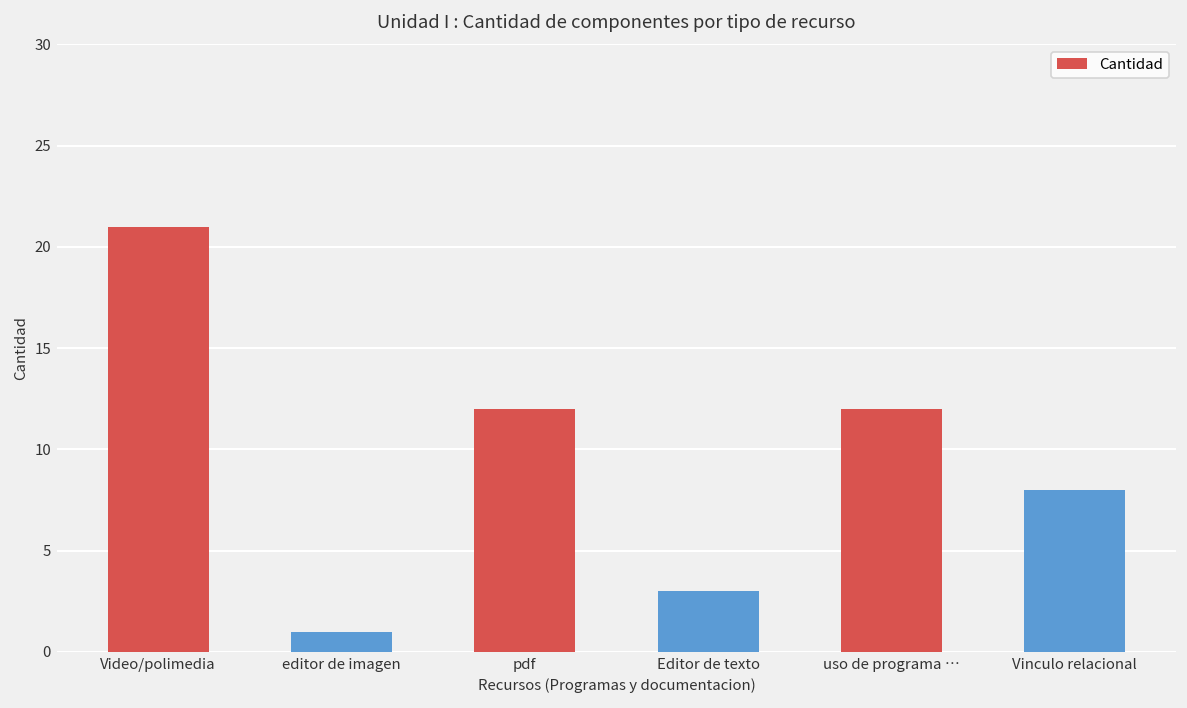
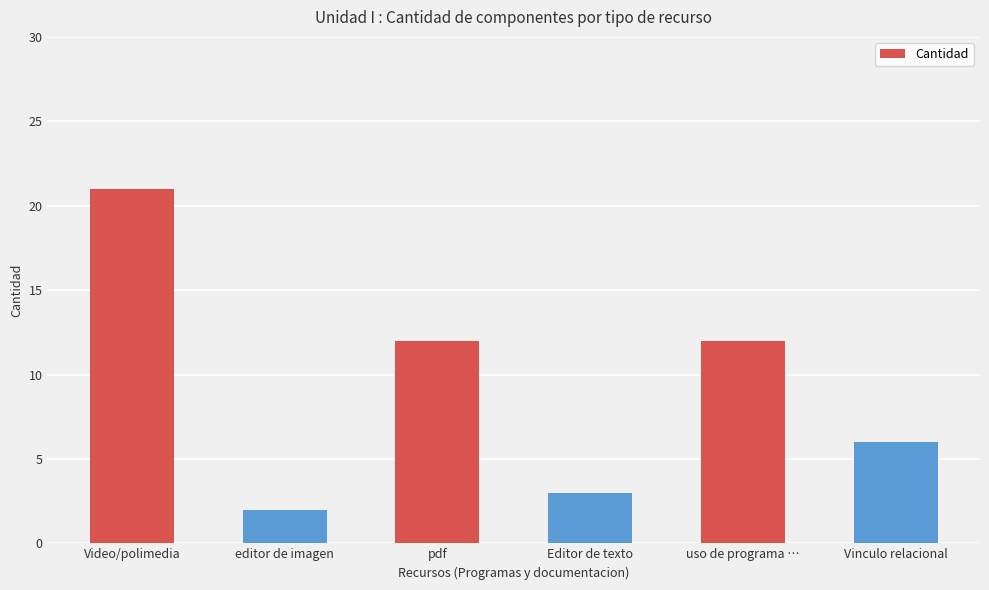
editor de imagen: 1 -> 2
Vinculo relacional: 8 -> 6
